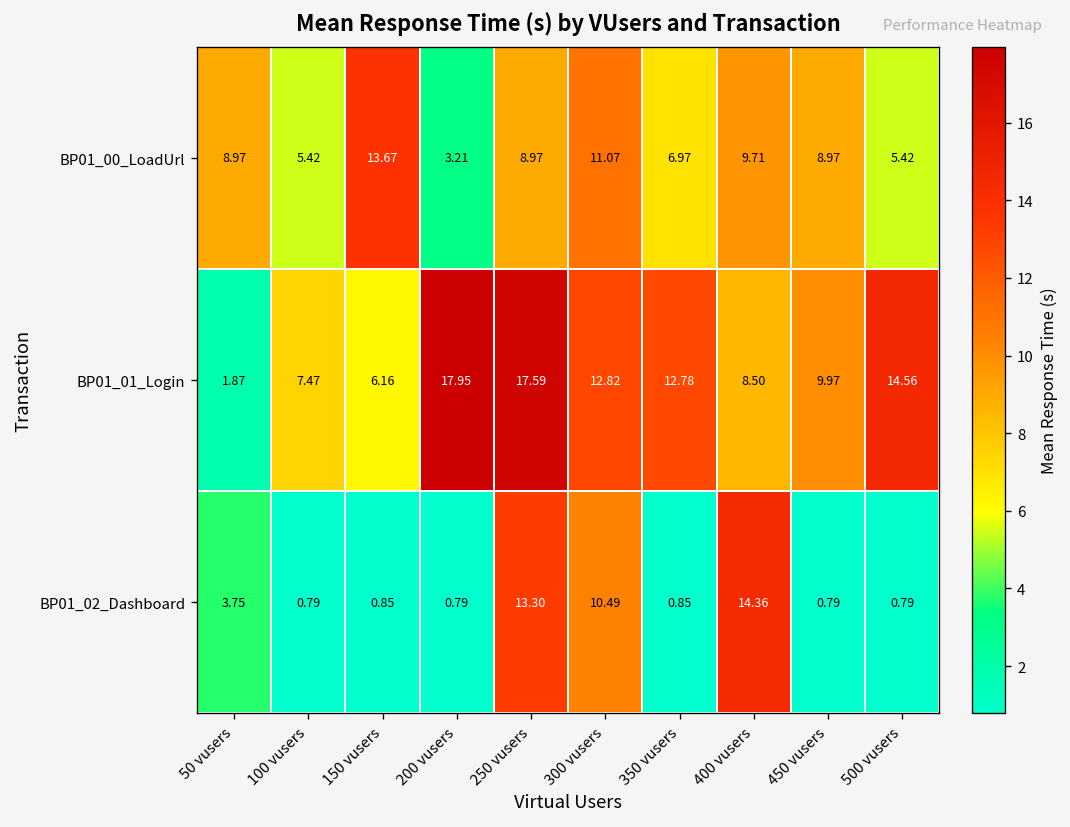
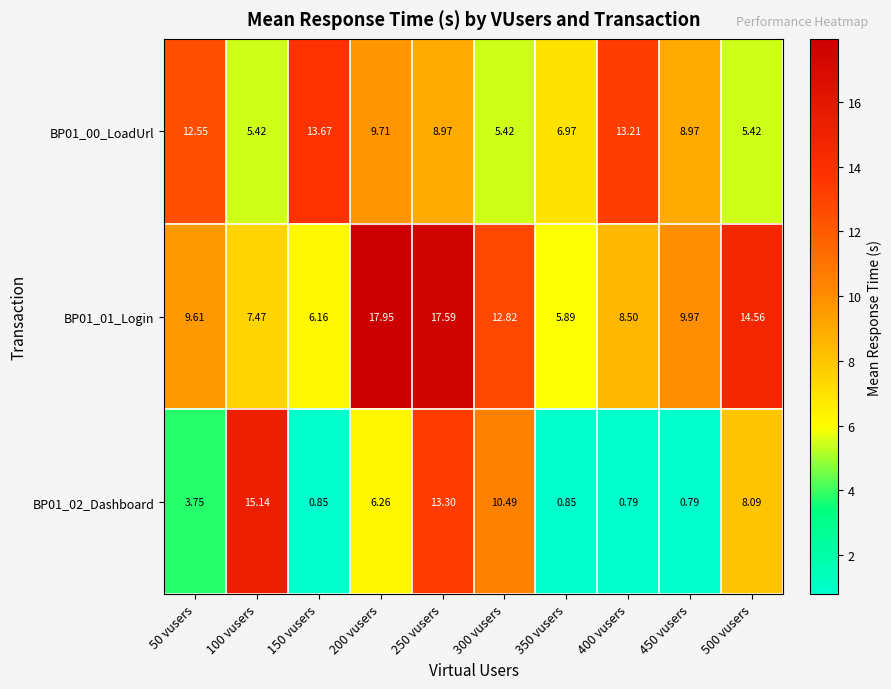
BP01_00_LoadUrl, 50 vusers: 8.97 -> 12.55
BP01_00_LoadUrl, 200 vusers: 3.21 -> 9.71
BP01_00_LoadUrl, 300 vusers: 11.07 -> 5.42
BP01_00_LoadUrl, 400 vusers: 9.71 -> 13.21
BP01_01_Login, 50 vusers: 1.87 -> 9.61
BP01_01_Login, 350 vusers: 12.78 -> 5.89
BP01_02_Dashboard, 100 vusers: 0.79 -> 15.14
BP01_02_Dashboard, 200 vusers: 0.79 -> 6.26
BP01_02_Dashboard, 400 vusers: 14.36 -> 0.79
BP01_02_Dashboard, 500 vusers: 0.79 -> 8.09
